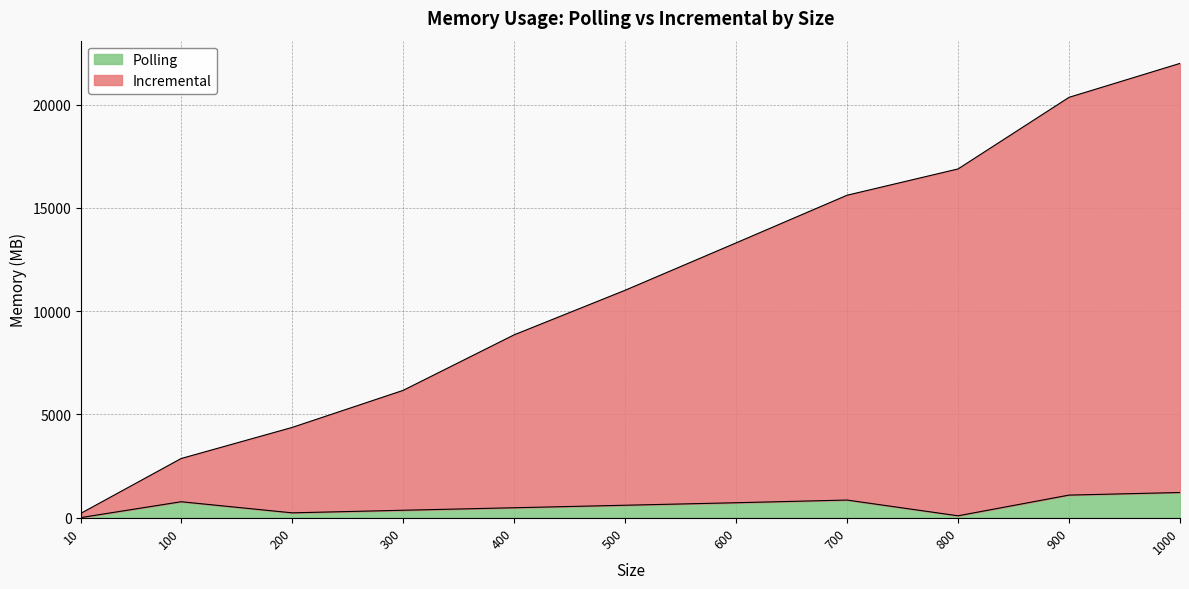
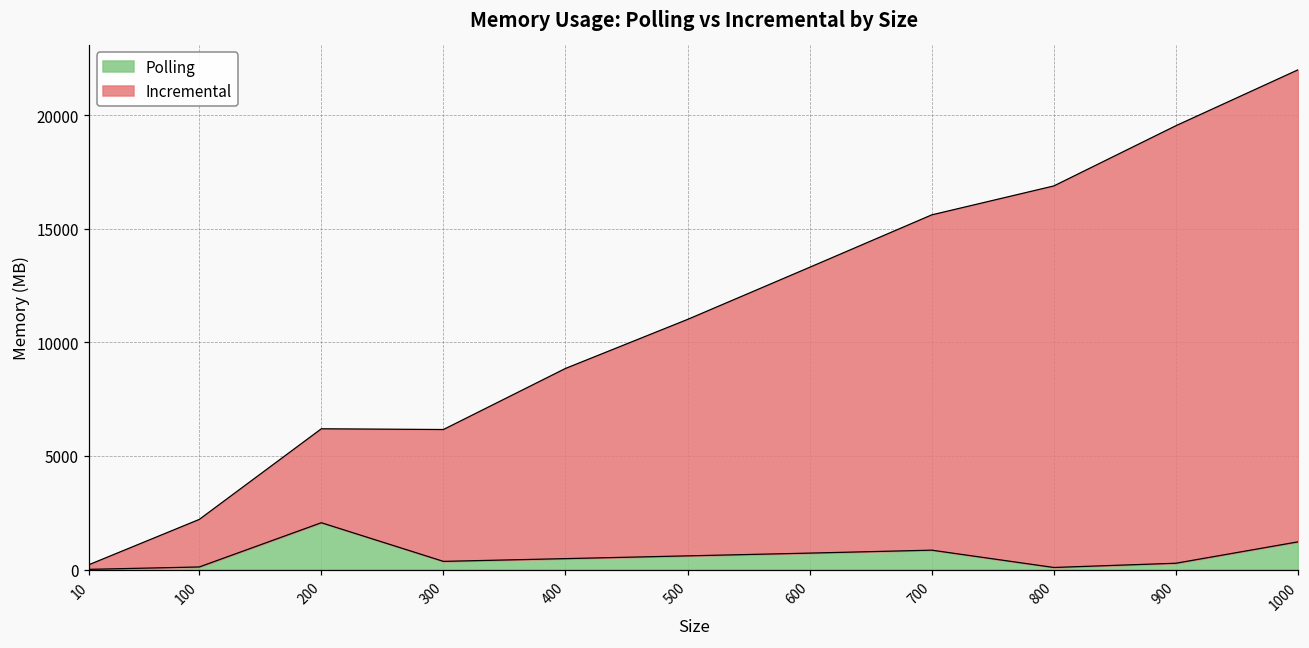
Polling, 100: 800 -> 100
Polling, 200: 200 -> 2100
Polling, 900: 1100 -> 300
